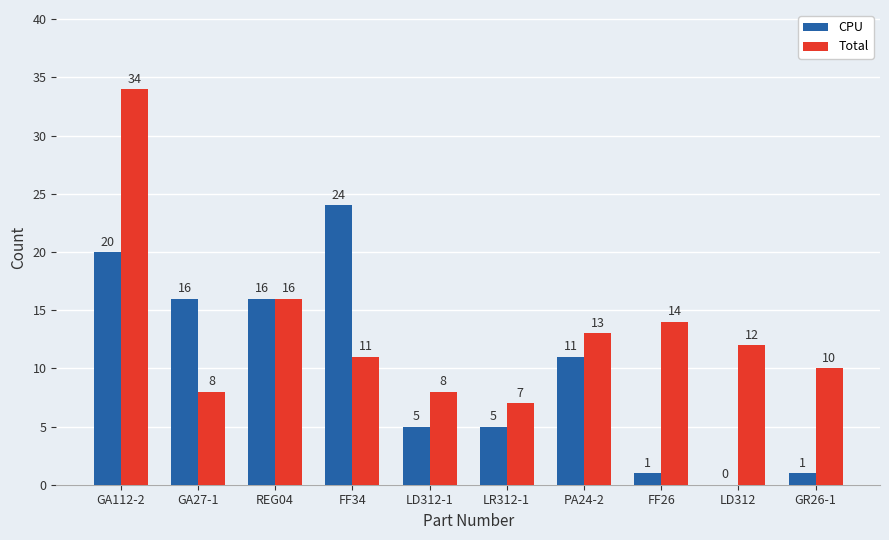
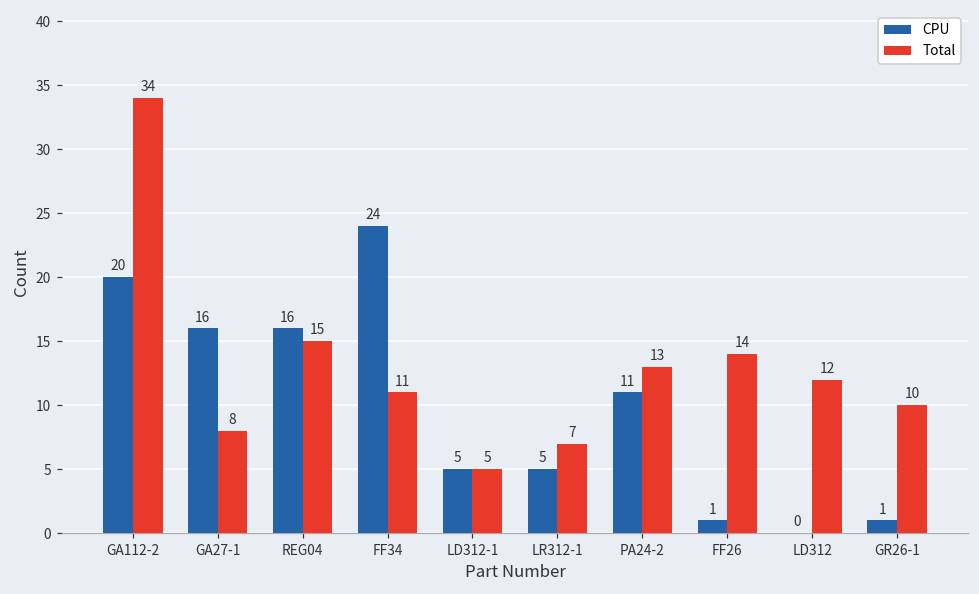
Total, REG04: 16 -> 15
Total, LD312-1: 8 -> 5
